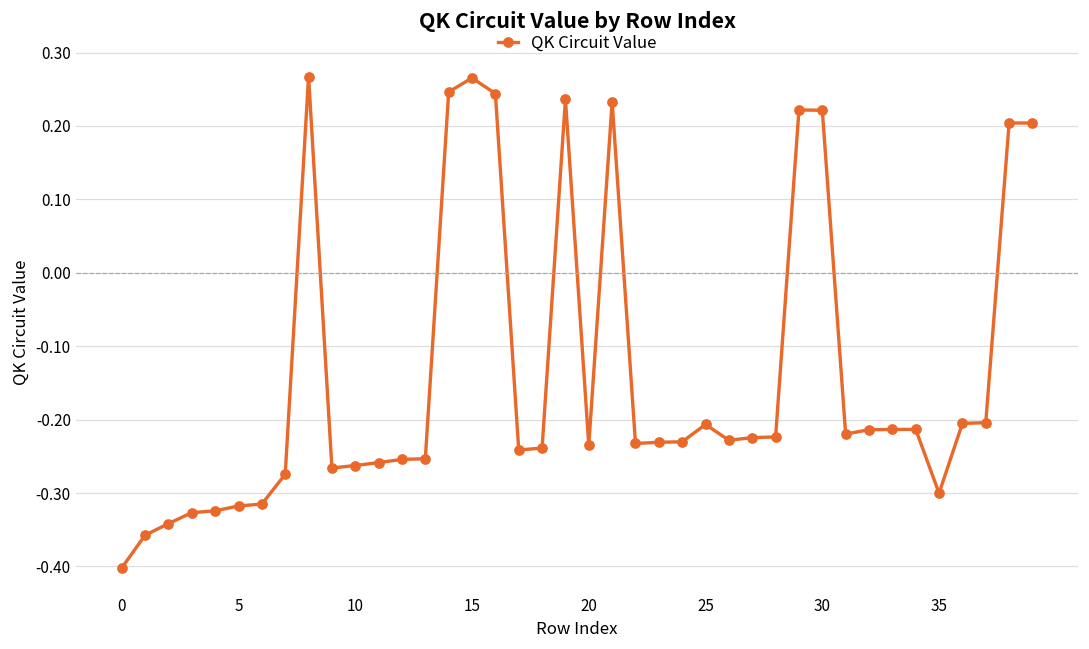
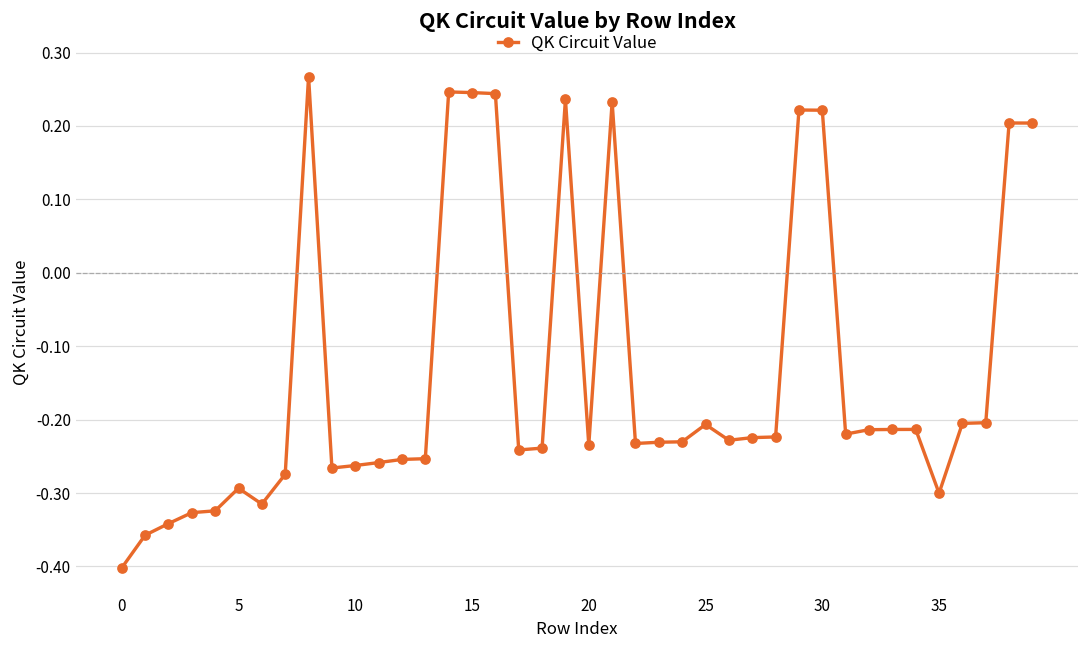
5: -0.32 -> -0.29
15: 0.27 -> 0.25
